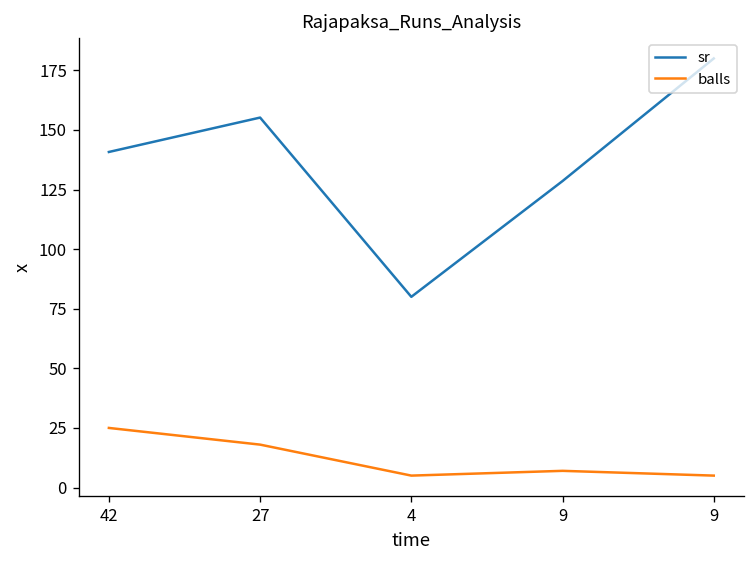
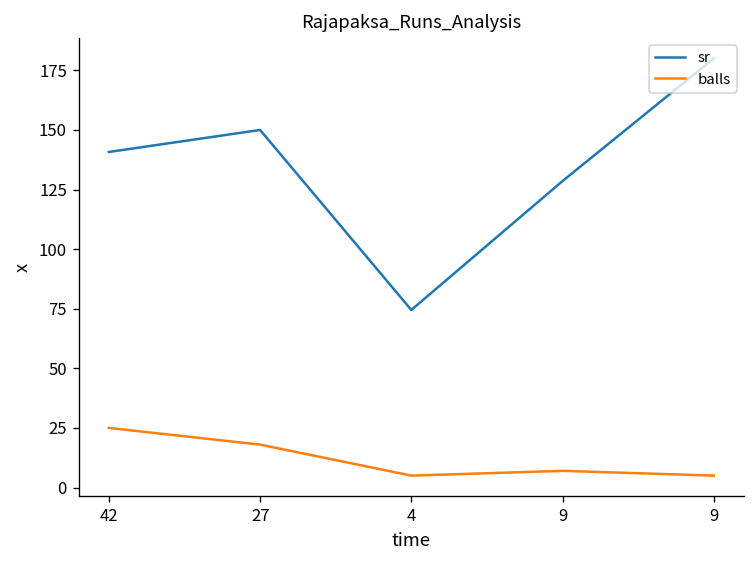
sr, 27: 155 -> 150
sr, 4: 80 -> 75
